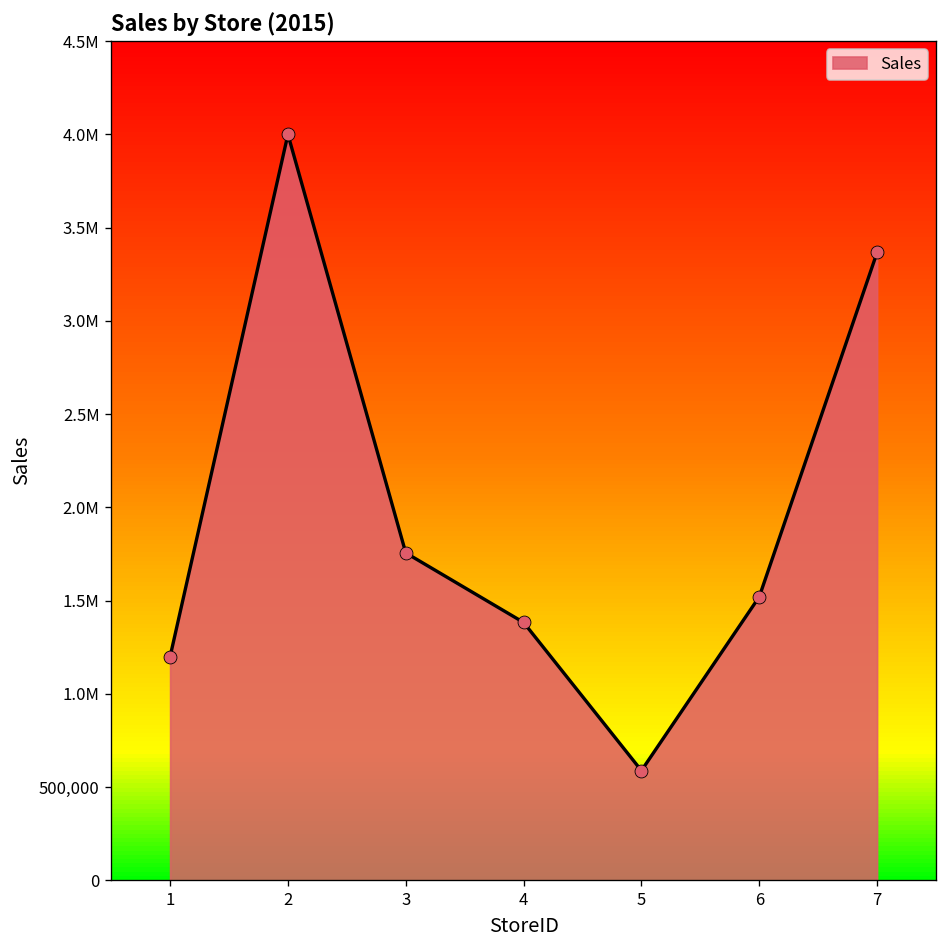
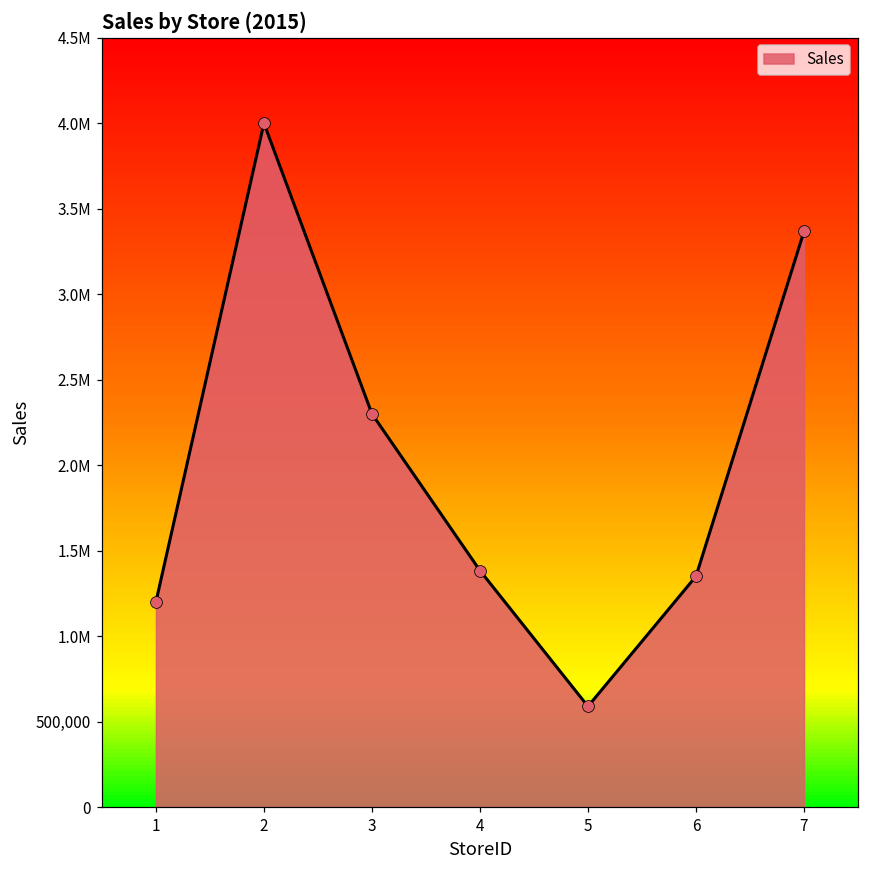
3: 1,760,000 -> 2,300,000
6: 1,520,000 -> 1,350,000
